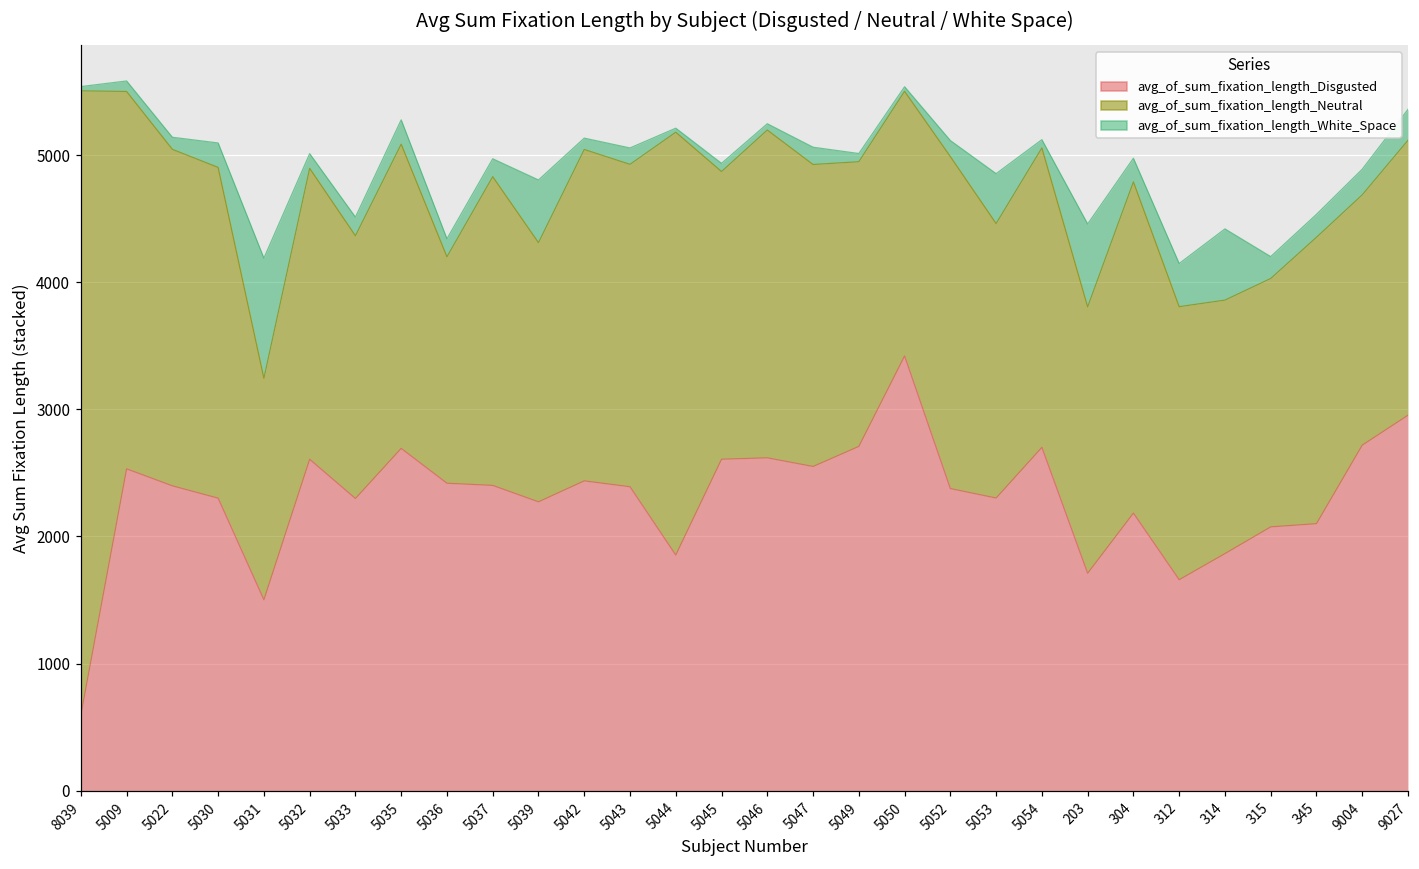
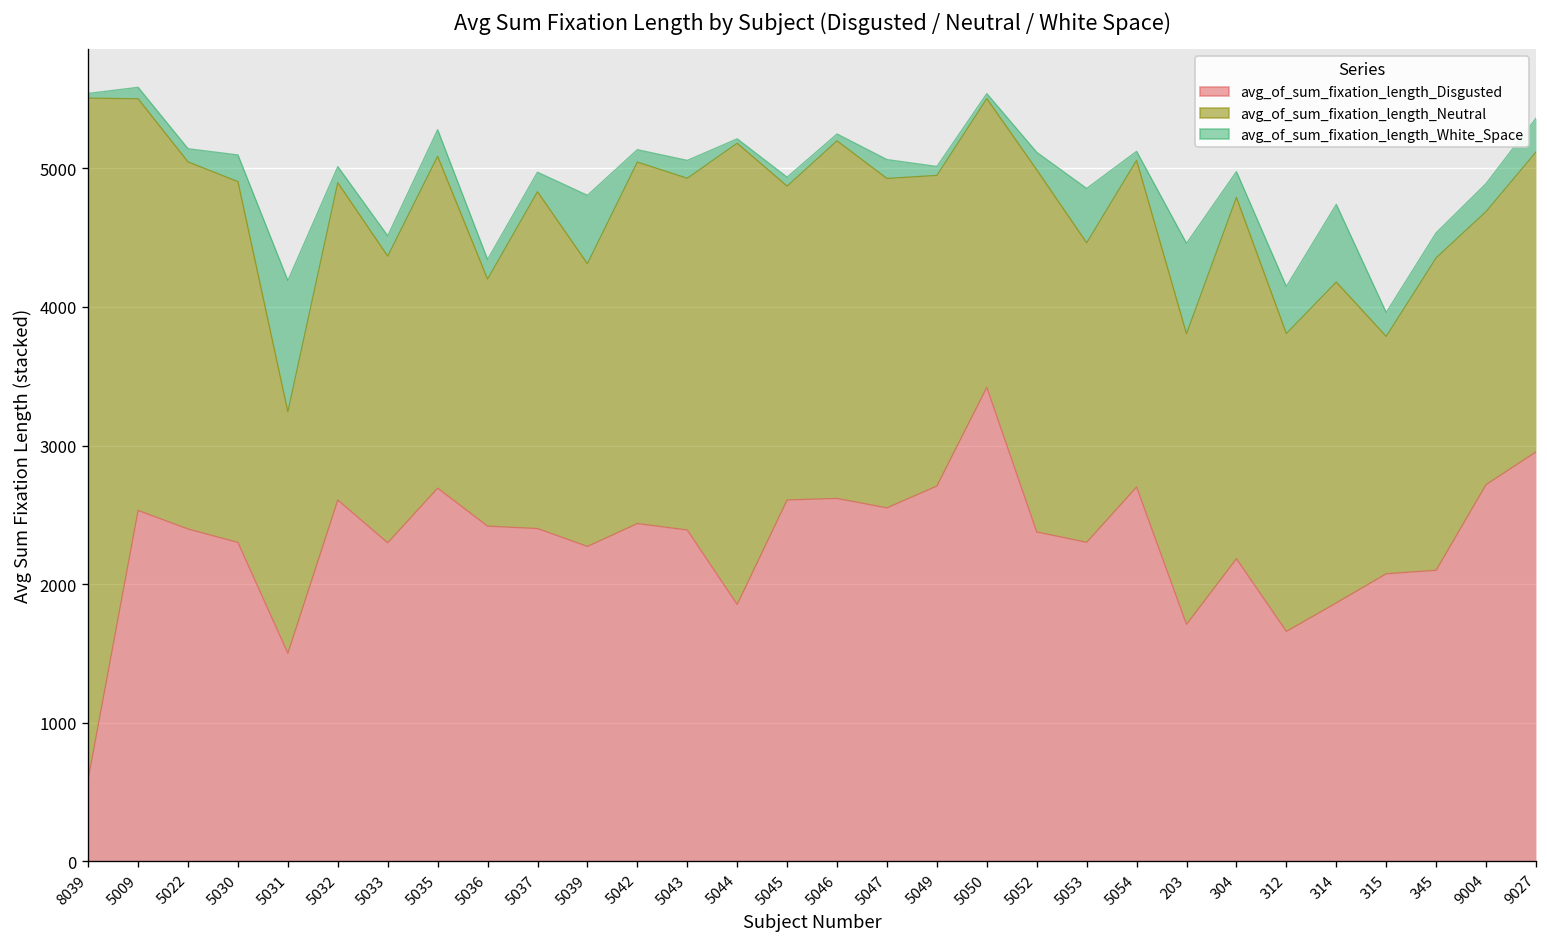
avg_of_sum_fixation_length_Neutral, 314: 1990 -> 2310
avg_of_sum_fixation_length_Neutral, 315: 1950 -> 1710
